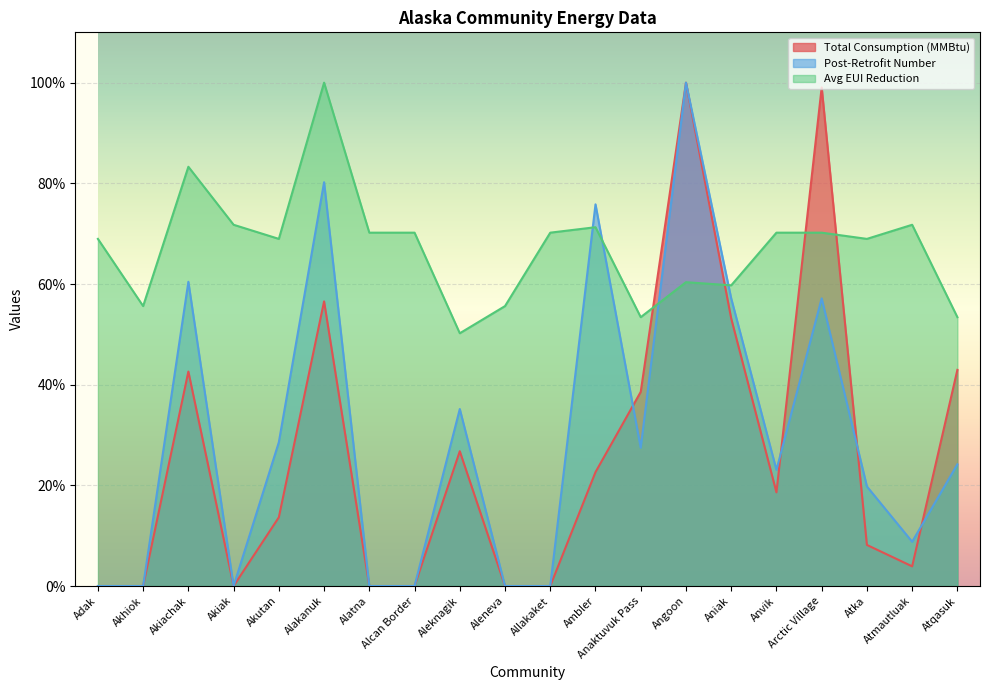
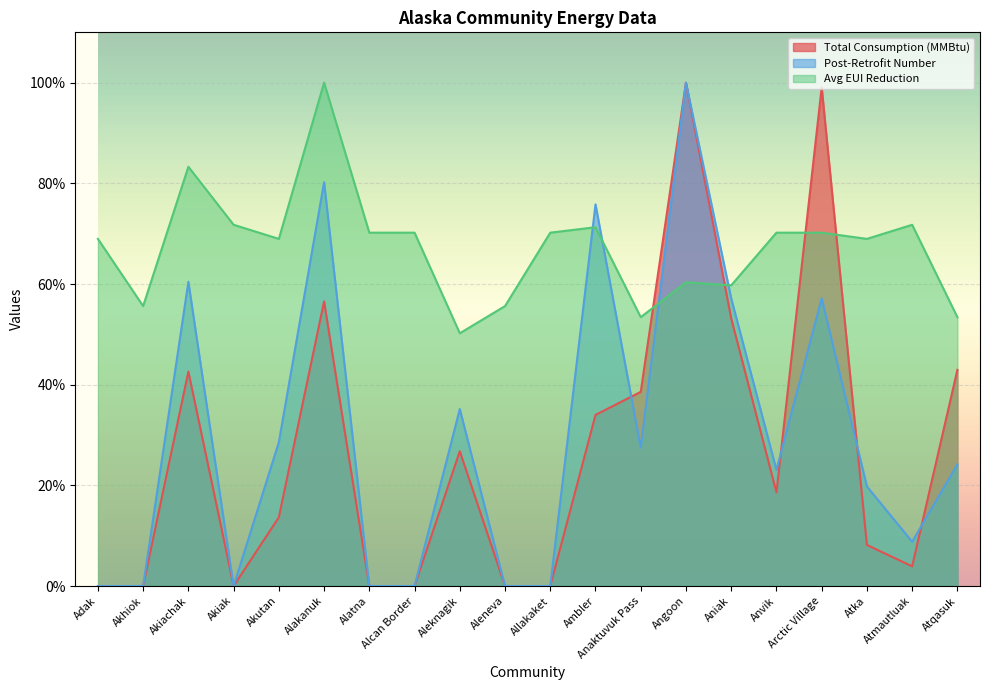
Total Consumption (MMBtu), Ambler: 23% -> 34%
